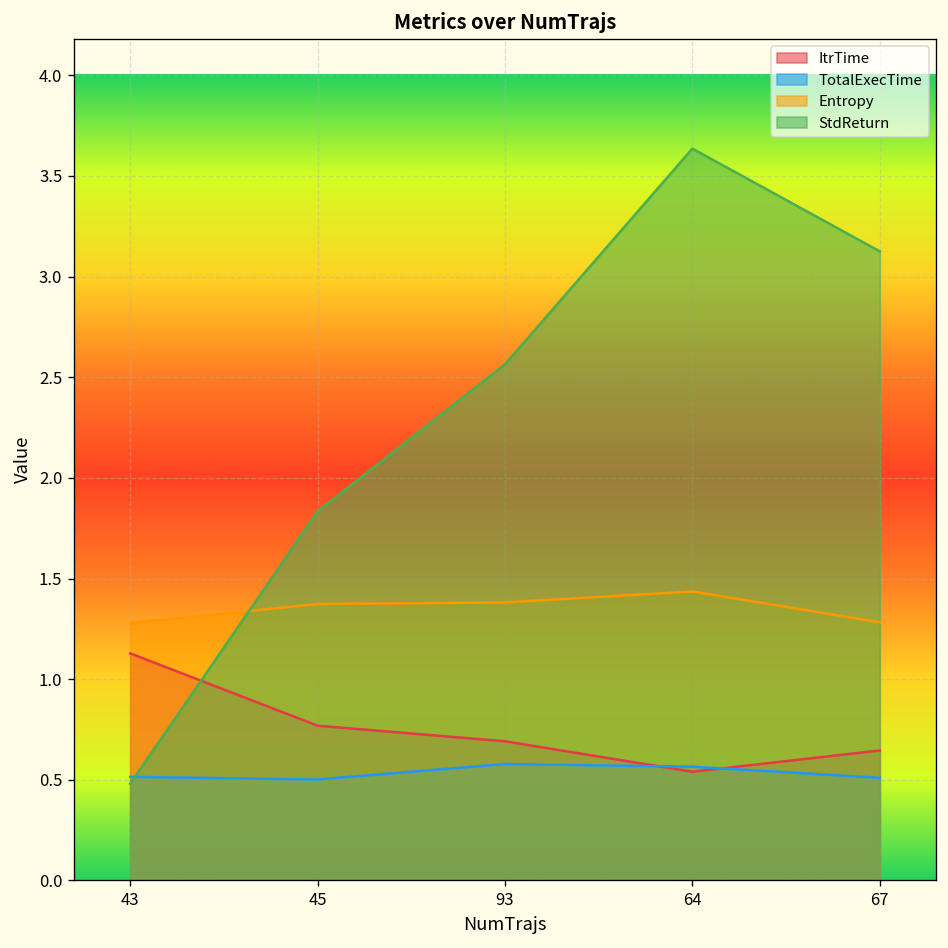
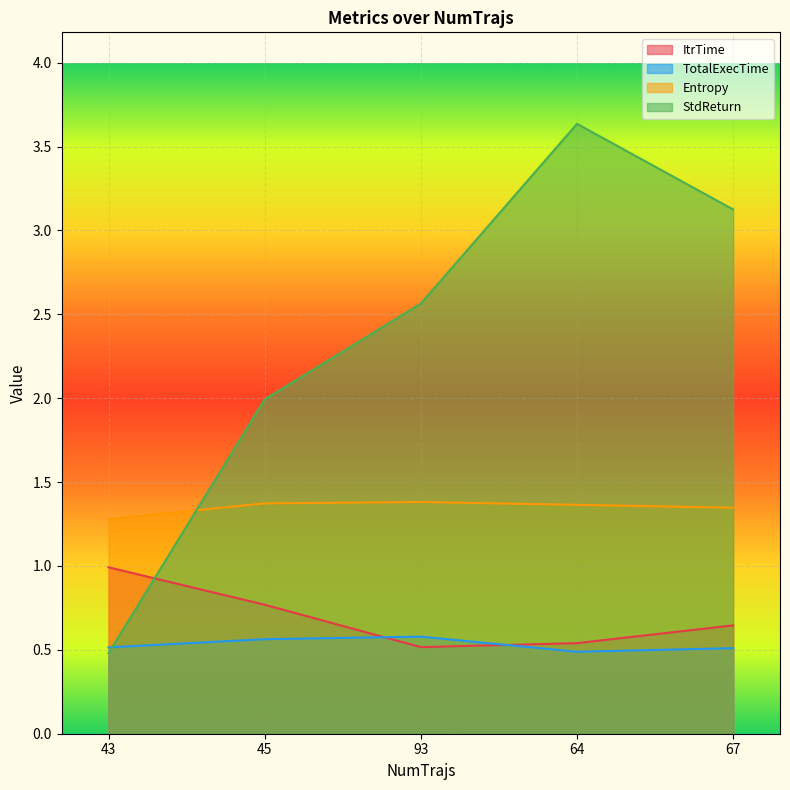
ItrTime, 43: 1.13 -> 0.99
TotalExecTime, 45: 0.50 -> 0.56
StdReturn, 45: 1.83 -> 1.99
ItrTime, 93: 0.69 -> 0.52
TotalExecTime, 64: 0.57 -> 0.49
Entropy, 64: 1.44 -> 1.36
Entropy, 67: 1.28 -> 1.35
